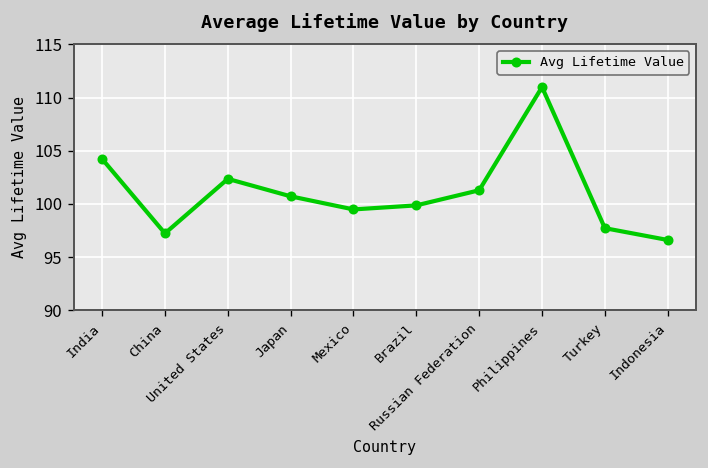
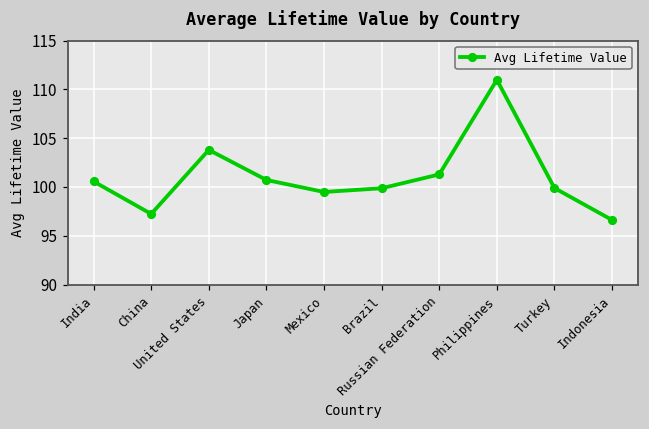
India: 104 -> 101
United States: 102 -> 104
Turkey: 98 -> 100
